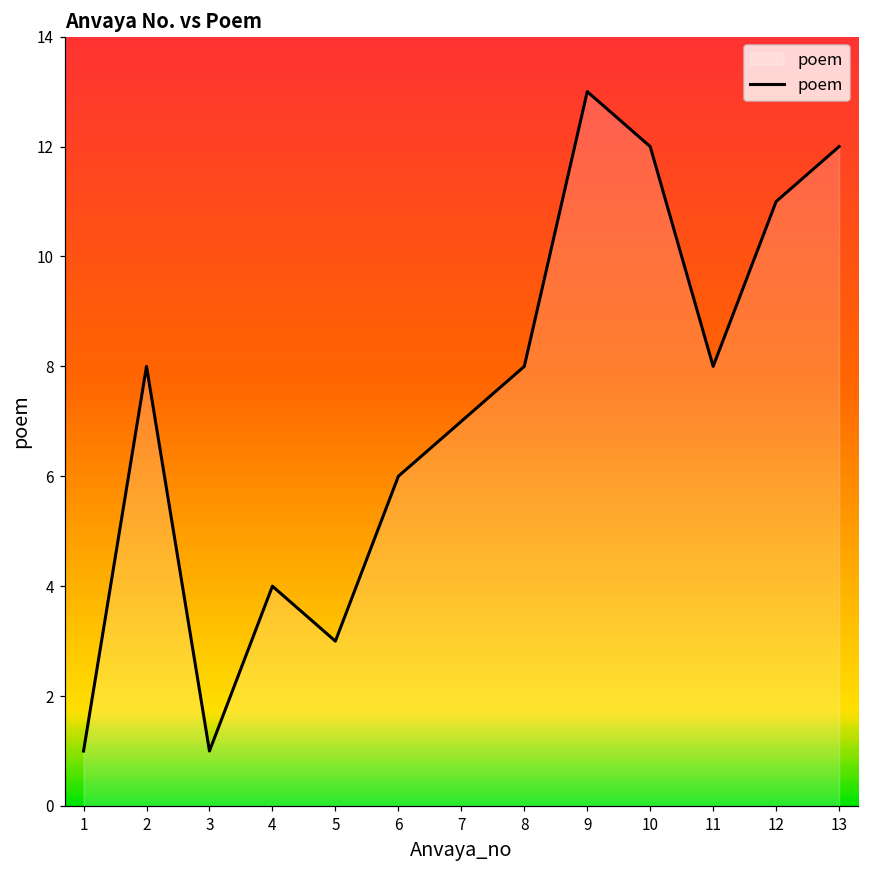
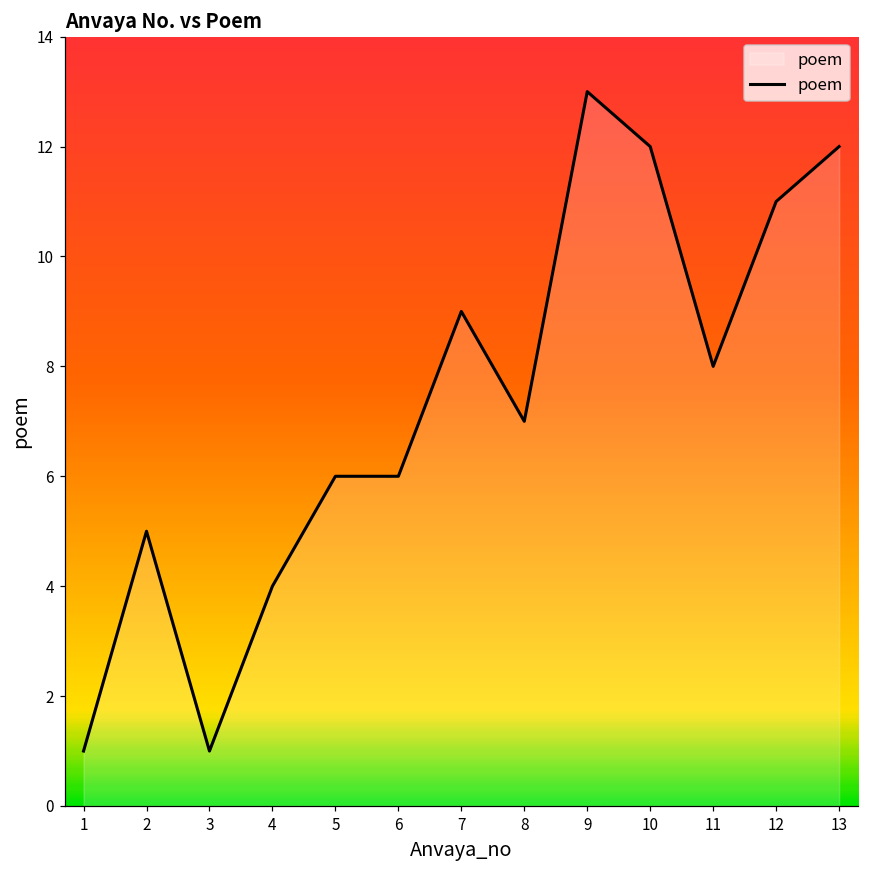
2: 8 -> 5
5: 3 -> 6
7: 7 -> 9
8: 8 -> 7
